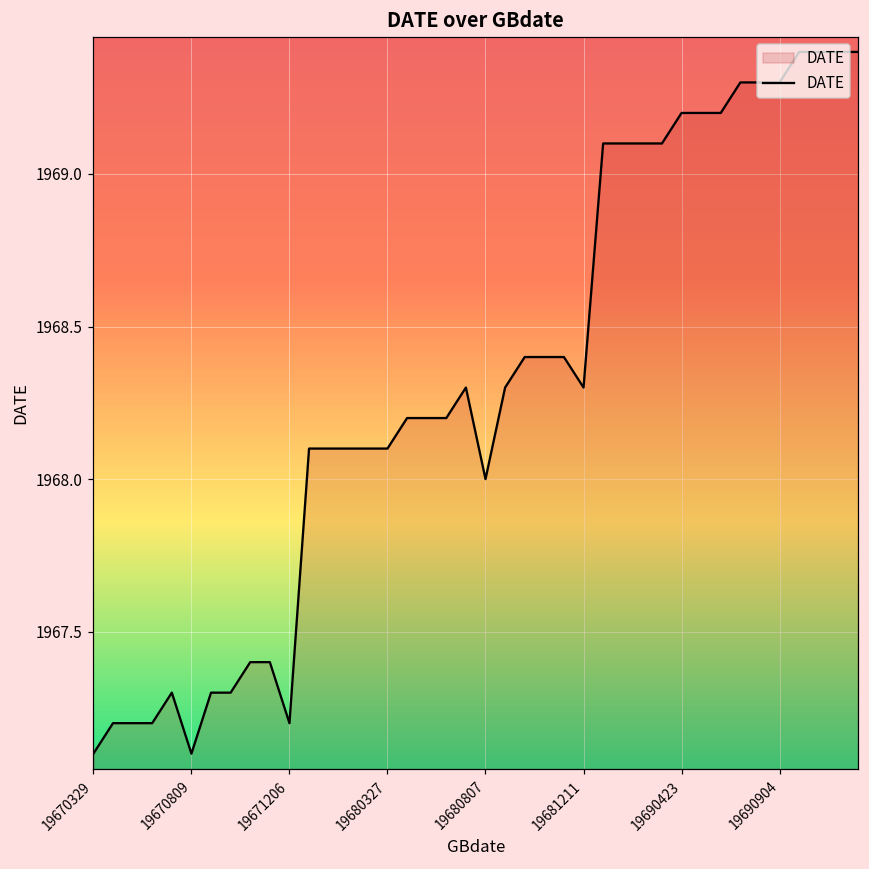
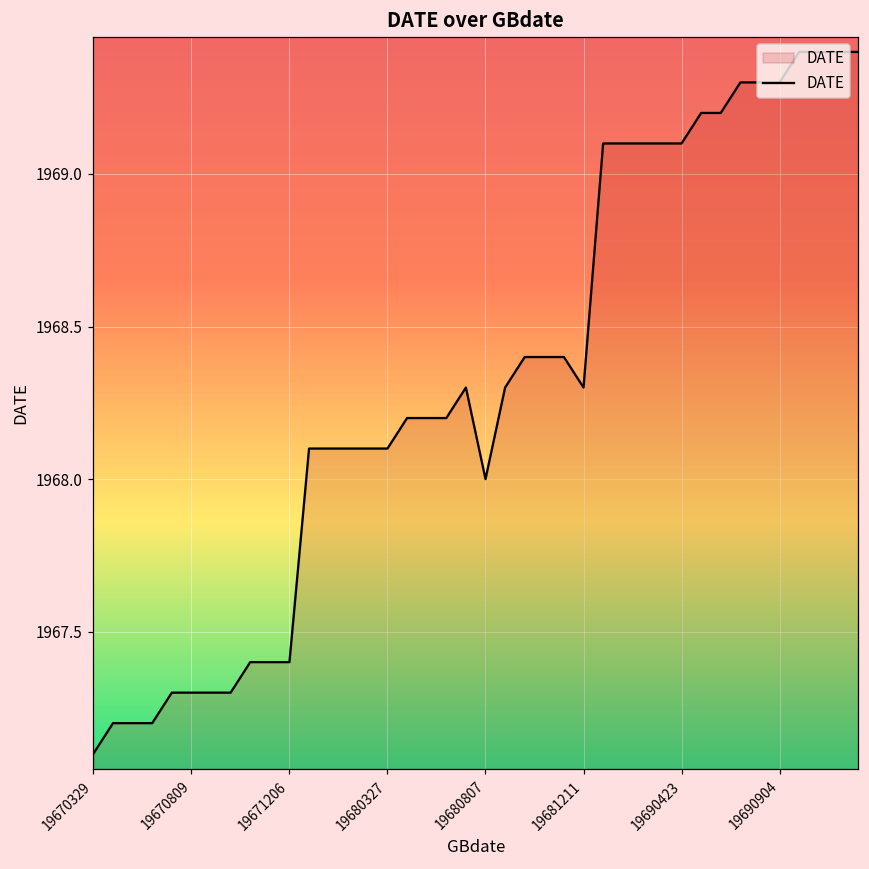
19670809: 1967.1 -> 1967.3
19671206: 1967.2 -> 1967.4
19690423: 1969.2 -> 1969.1
